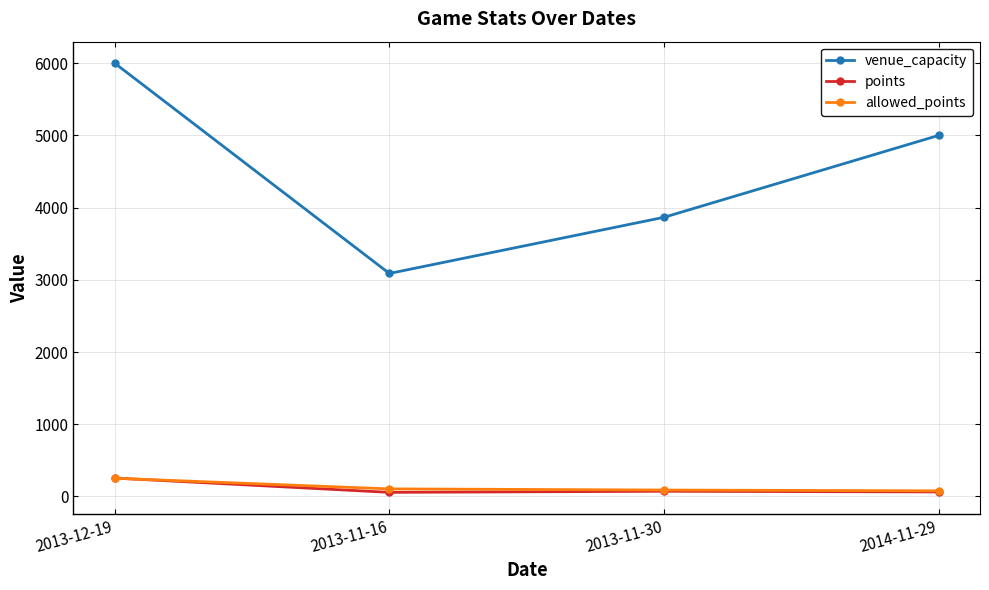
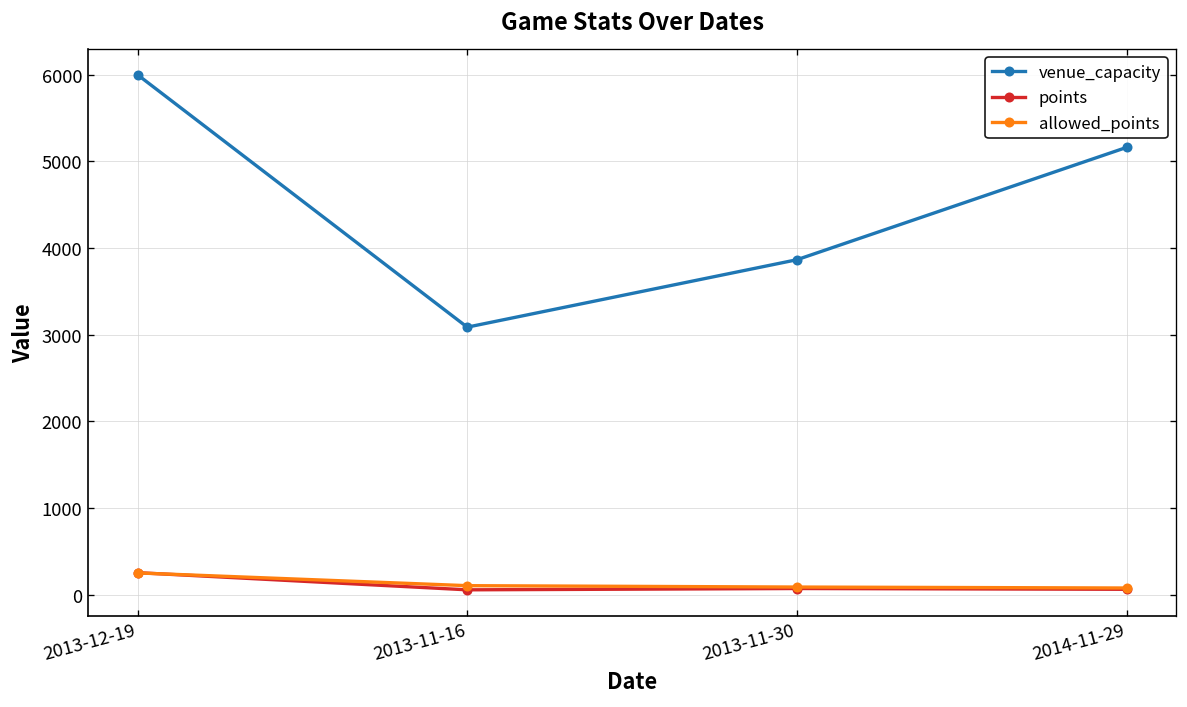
venue_capacity, 2014-11-29: 5000 -> 5200
